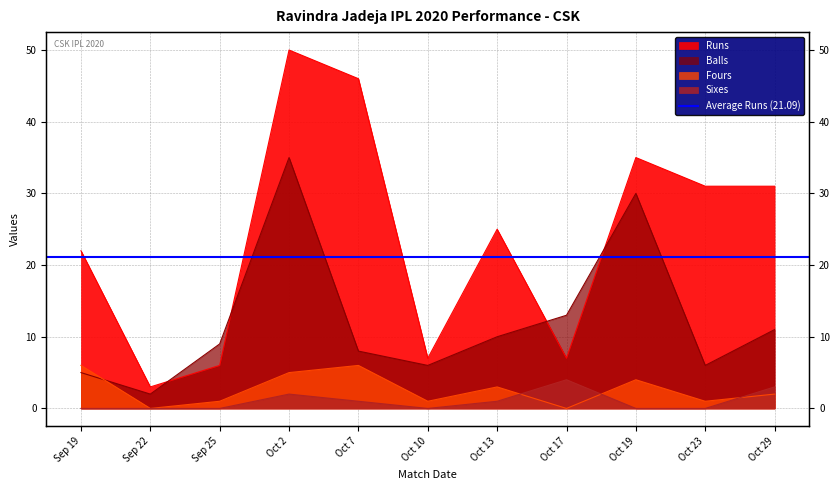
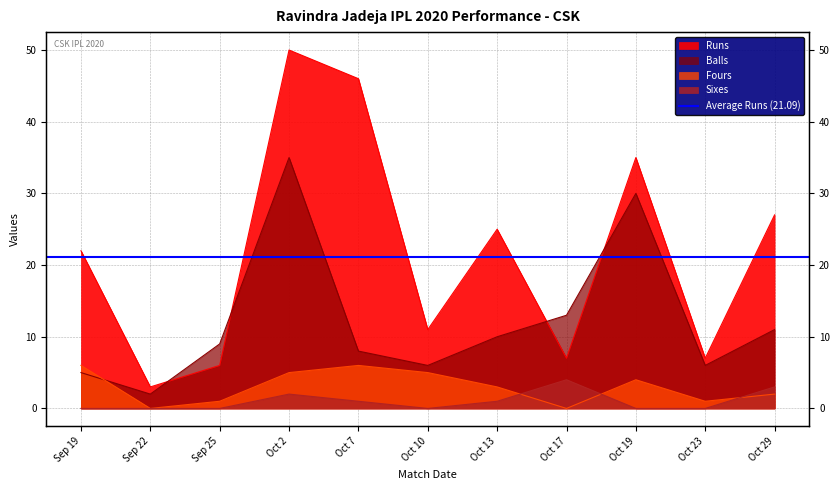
Runs, Oct 10: 7 -> 11
Fours, Oct 10: 1 -> 5
Runs, Oct 23: 31 -> 7
Runs, Oct 29: 31 -> 27
